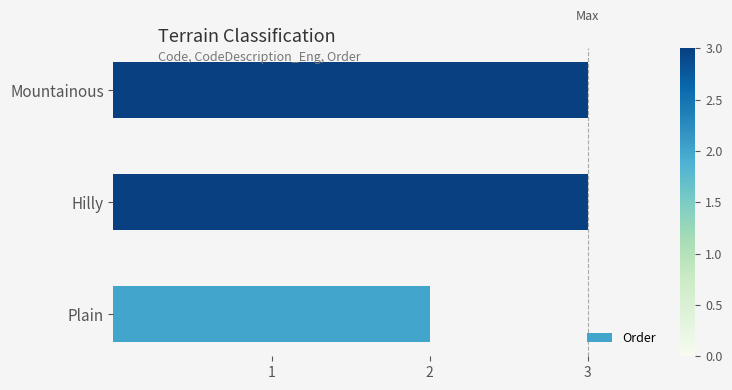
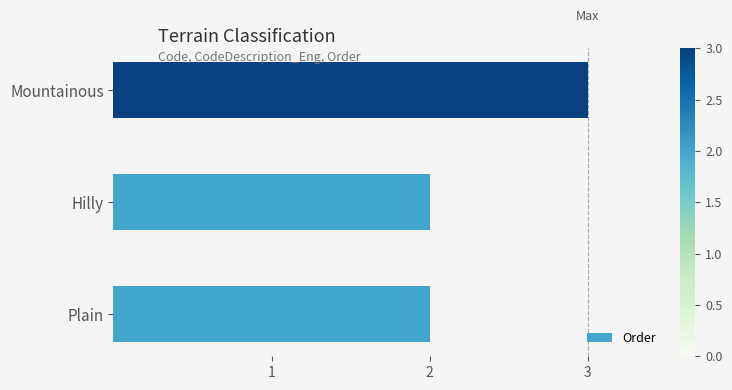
Hilly: 3 -> 2
